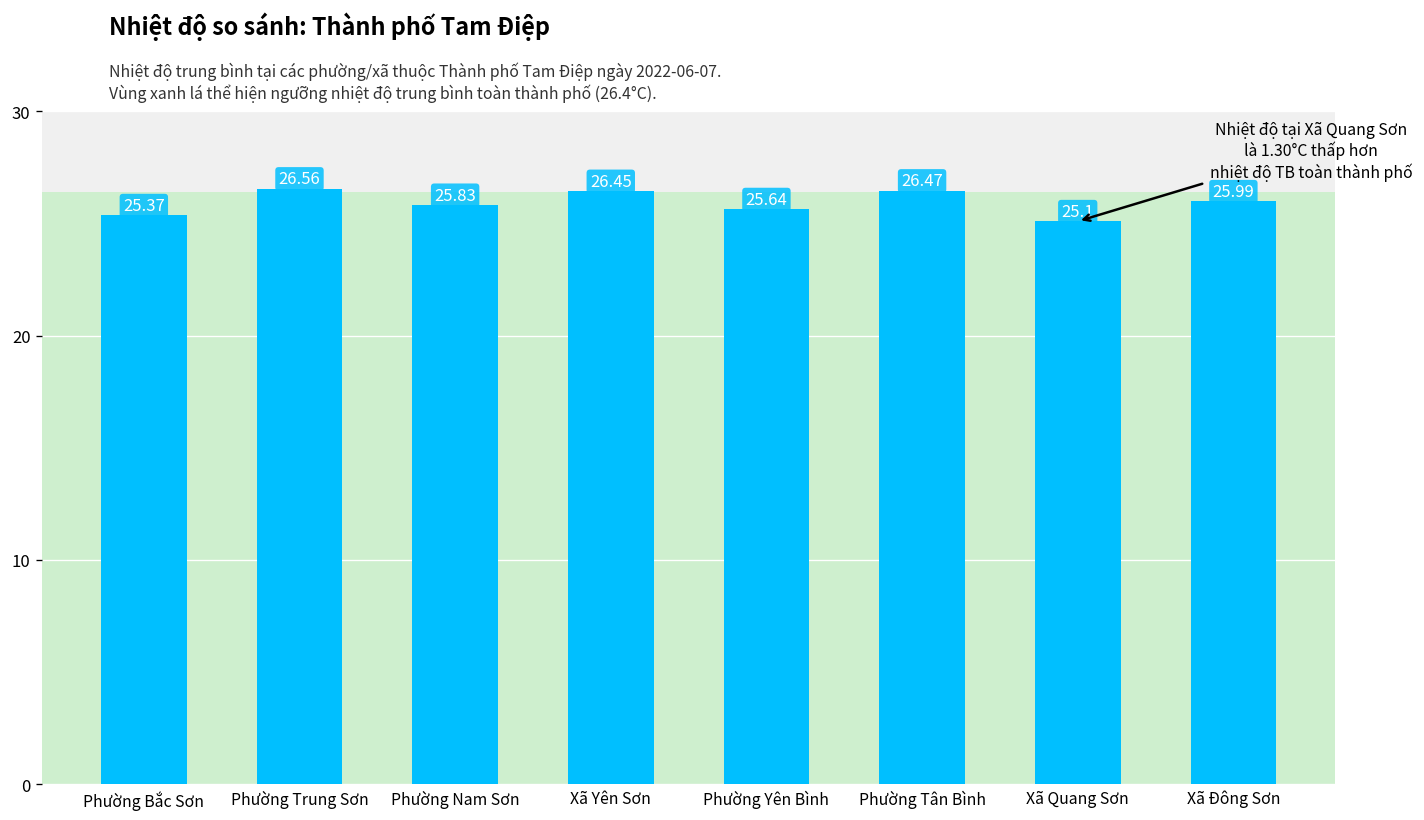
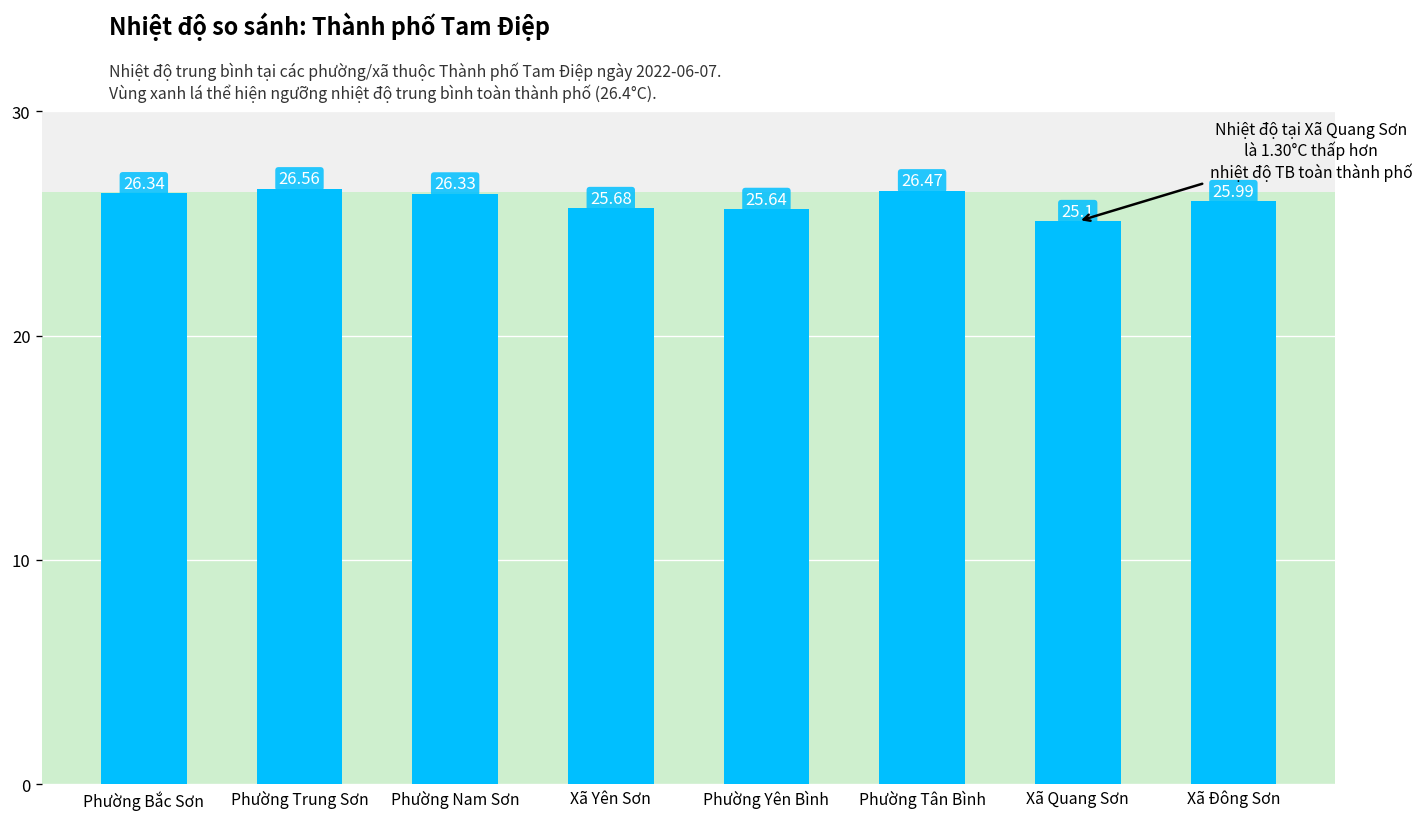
Phường Bắc Sơn: 25.37 -> 26.34
Phường Nam Sơn: 25.83 -> 26.33
Xã Yên Sơn: 26.45 -> 25.68
